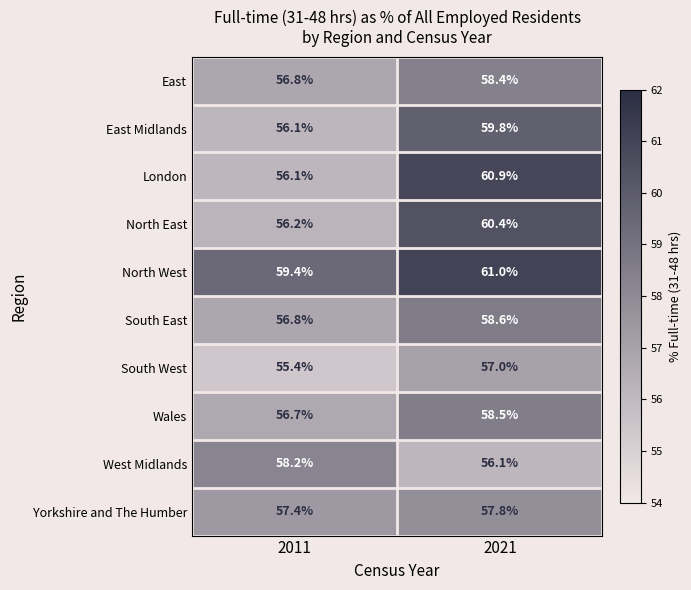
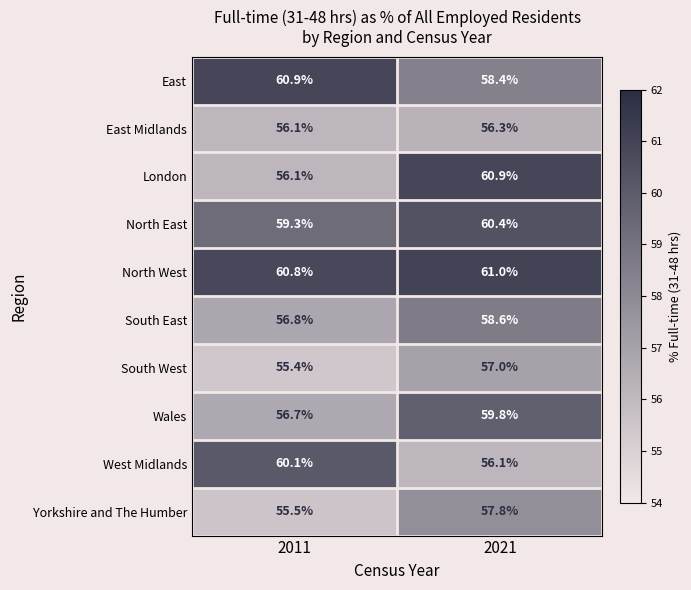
East, 2011: 56.8% -> 60.9%
East Midlands, 2021: 59.8% -> 56.3%
North East, 2011: 56.2% -> 59.3%
North West, 2011: 59.4% -> 60.8%
Wales, 2021: 58.5% -> 59.8%
West Midlands, 2011: 58.2% -> 60.1%
Yorkshire and The Humber, 2011: 57.4% -> 55.5%
